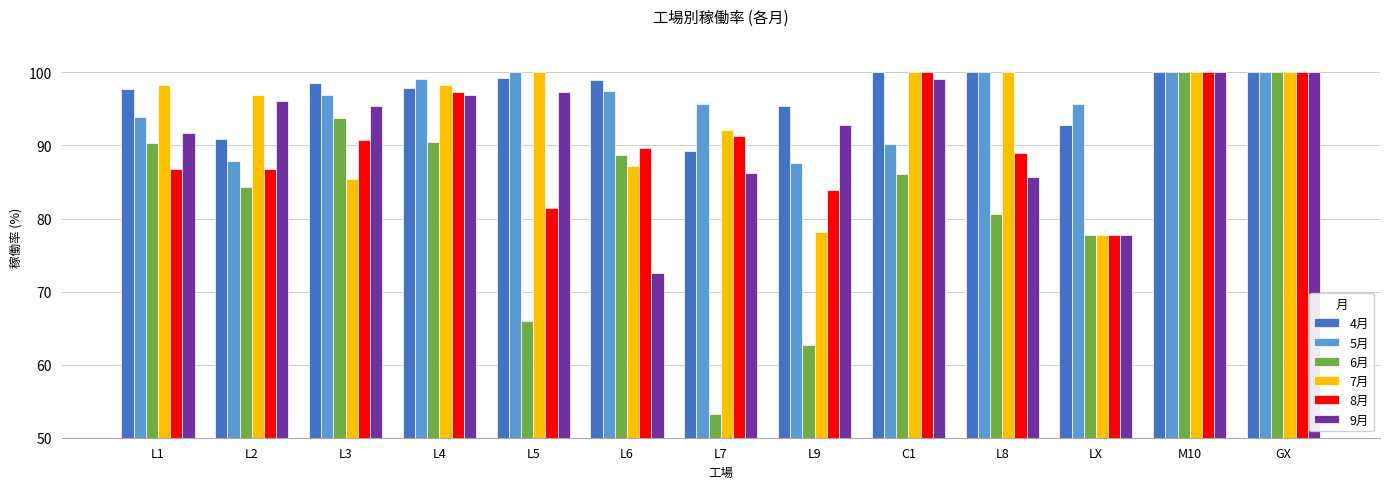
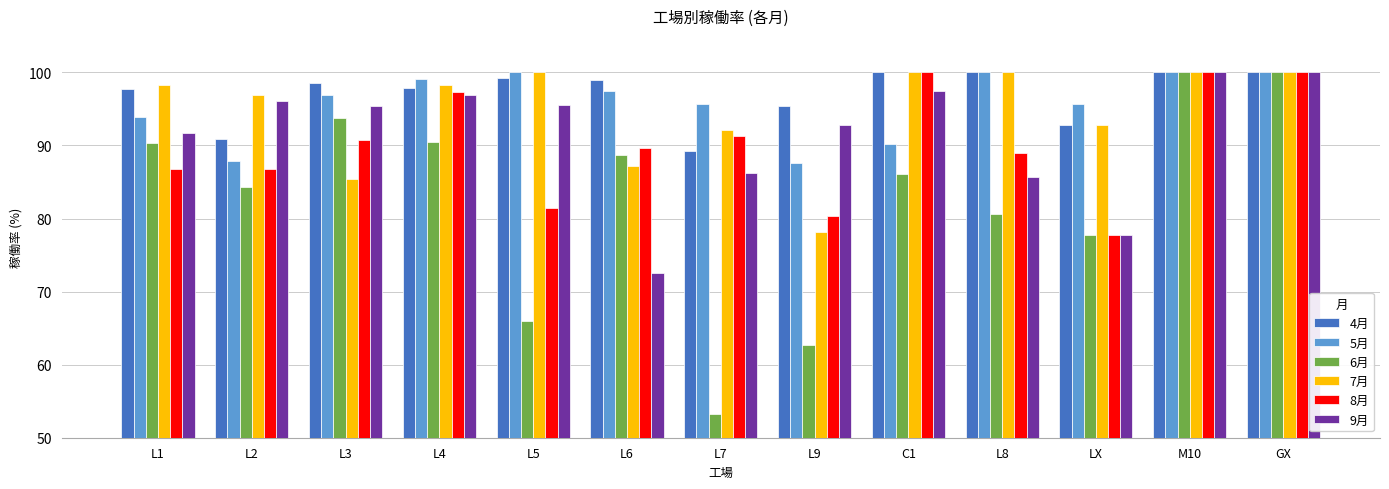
9月, L5: 97 -> 96
8月, L9: 84 -> 80
9月, C1: 99 -> 97
7月, LX: 78 -> 93
